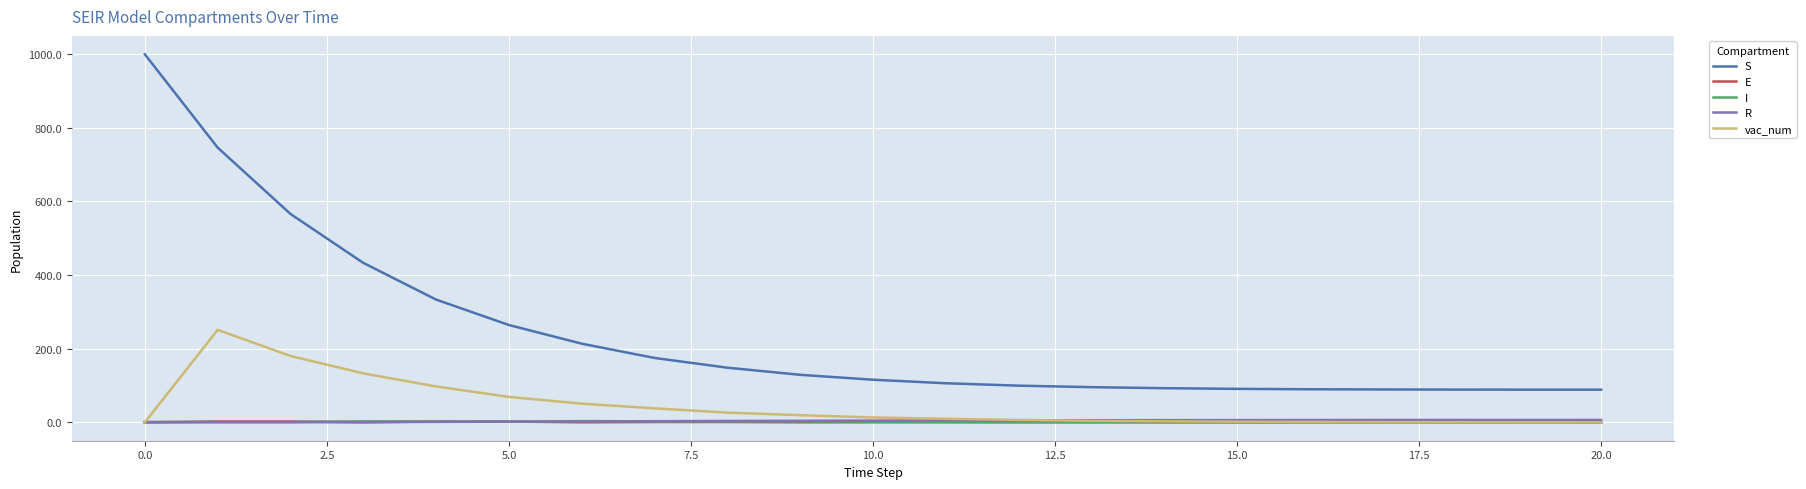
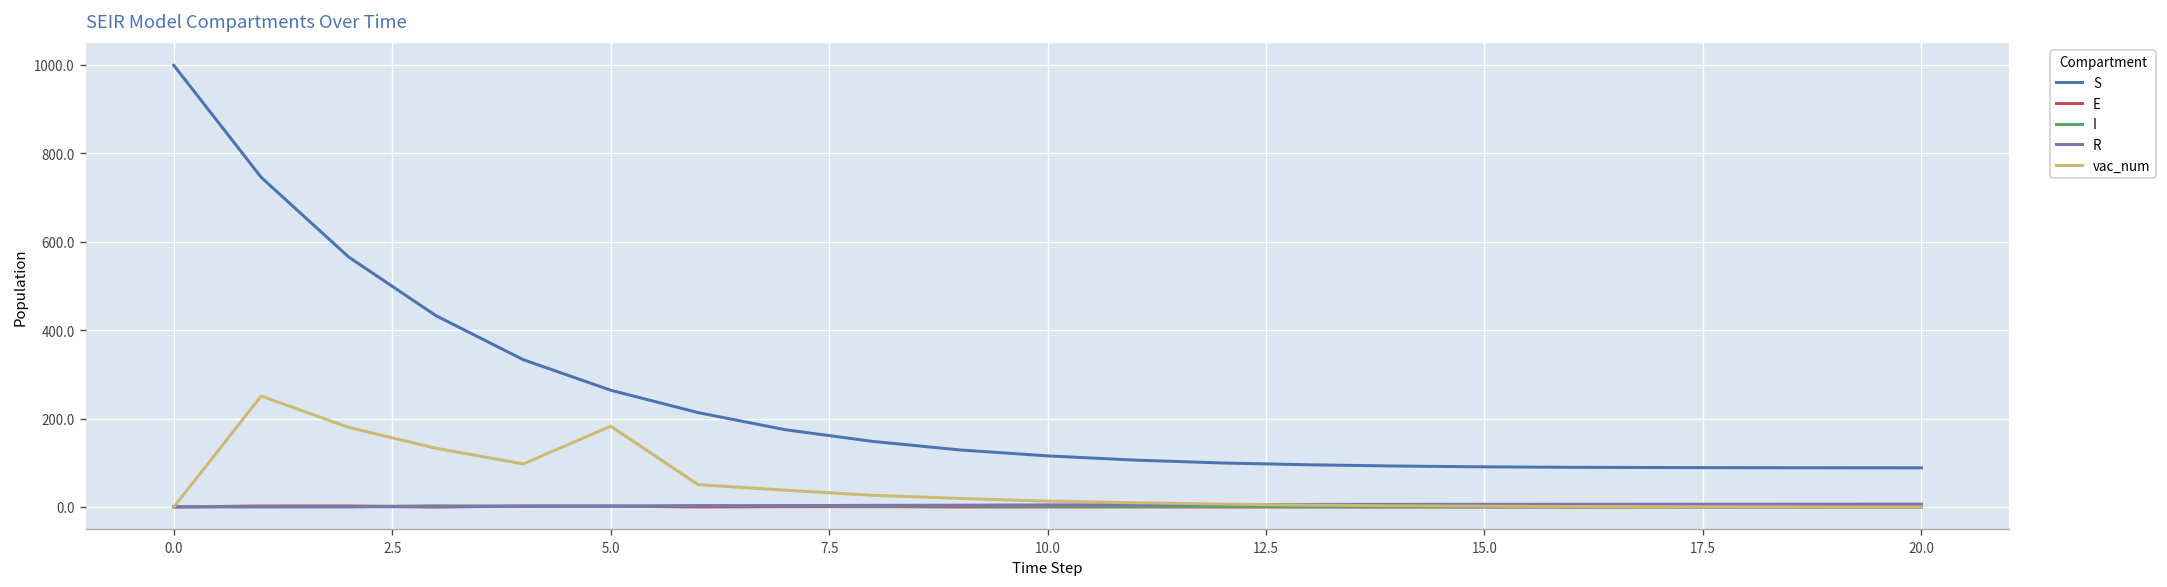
vac_num, 5.0: 70 -> 180
